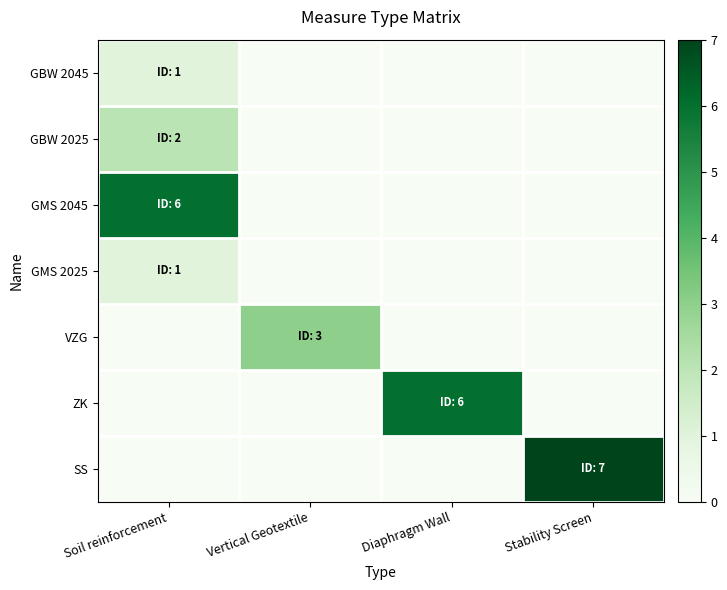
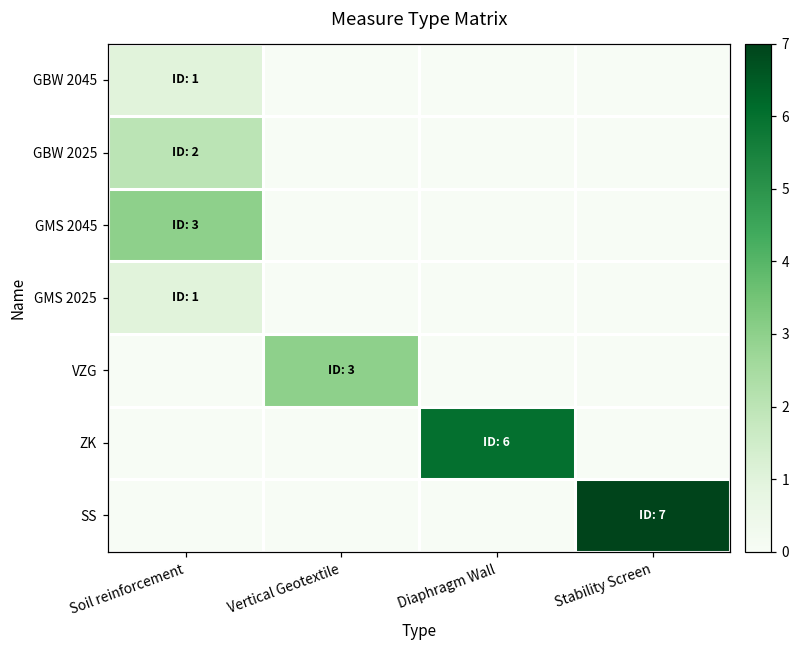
GMS 2045, Soil reinforcement: 6 -> 3
